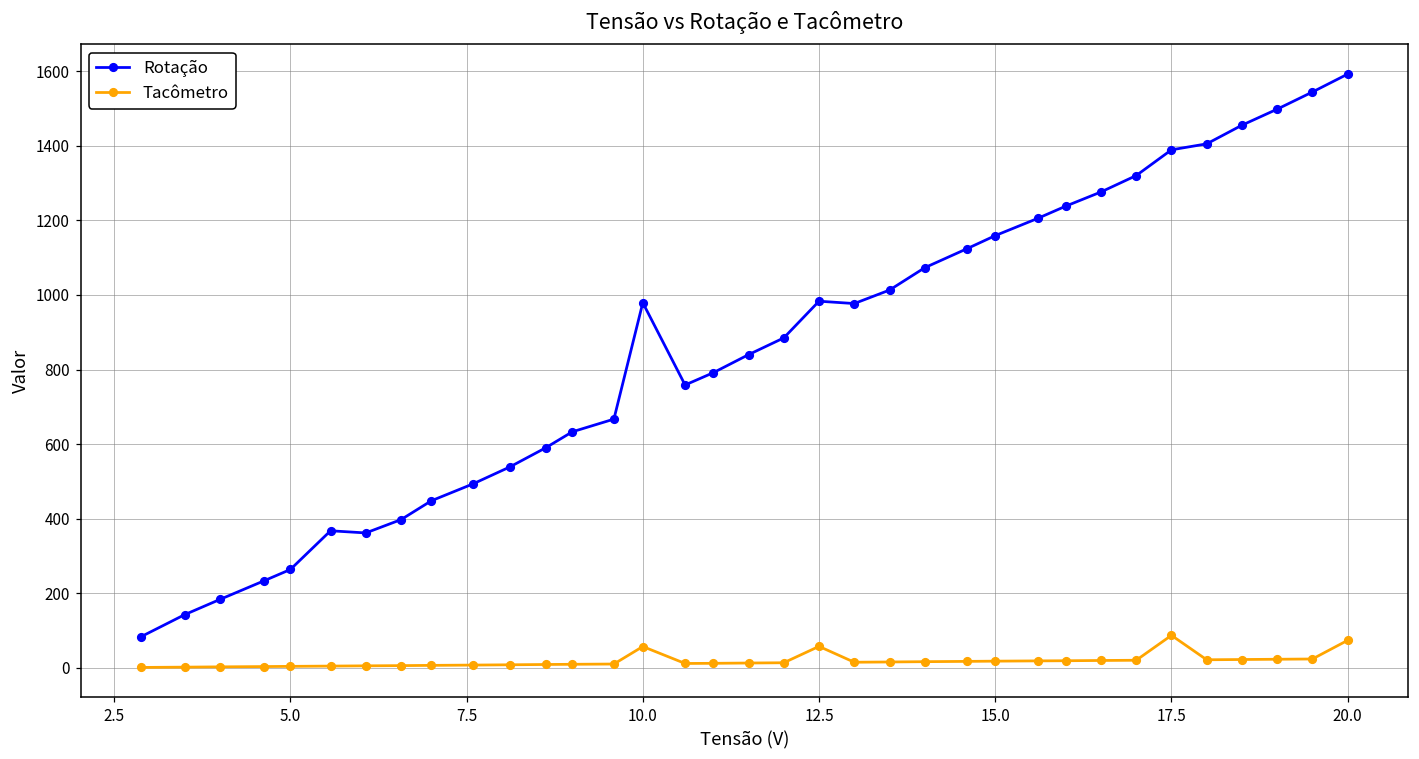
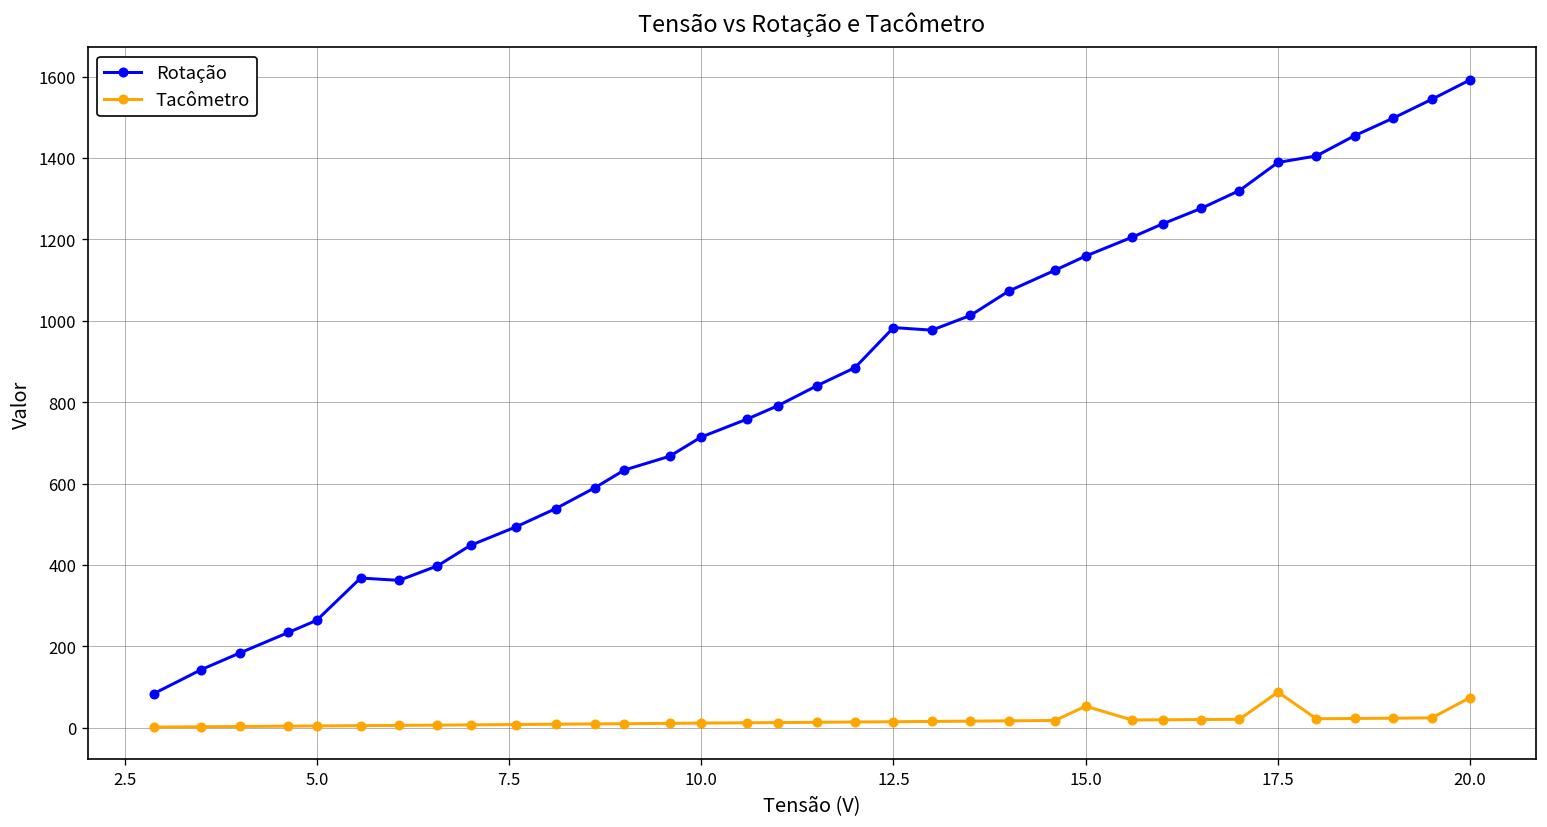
Rotação, 10.0: 980 -> 710
Tacômetro, 10.0: 60 -> 10
Tacômetro, 12.5: 60 -> 10
Tacômetro, 15.0: 20 -> 50
